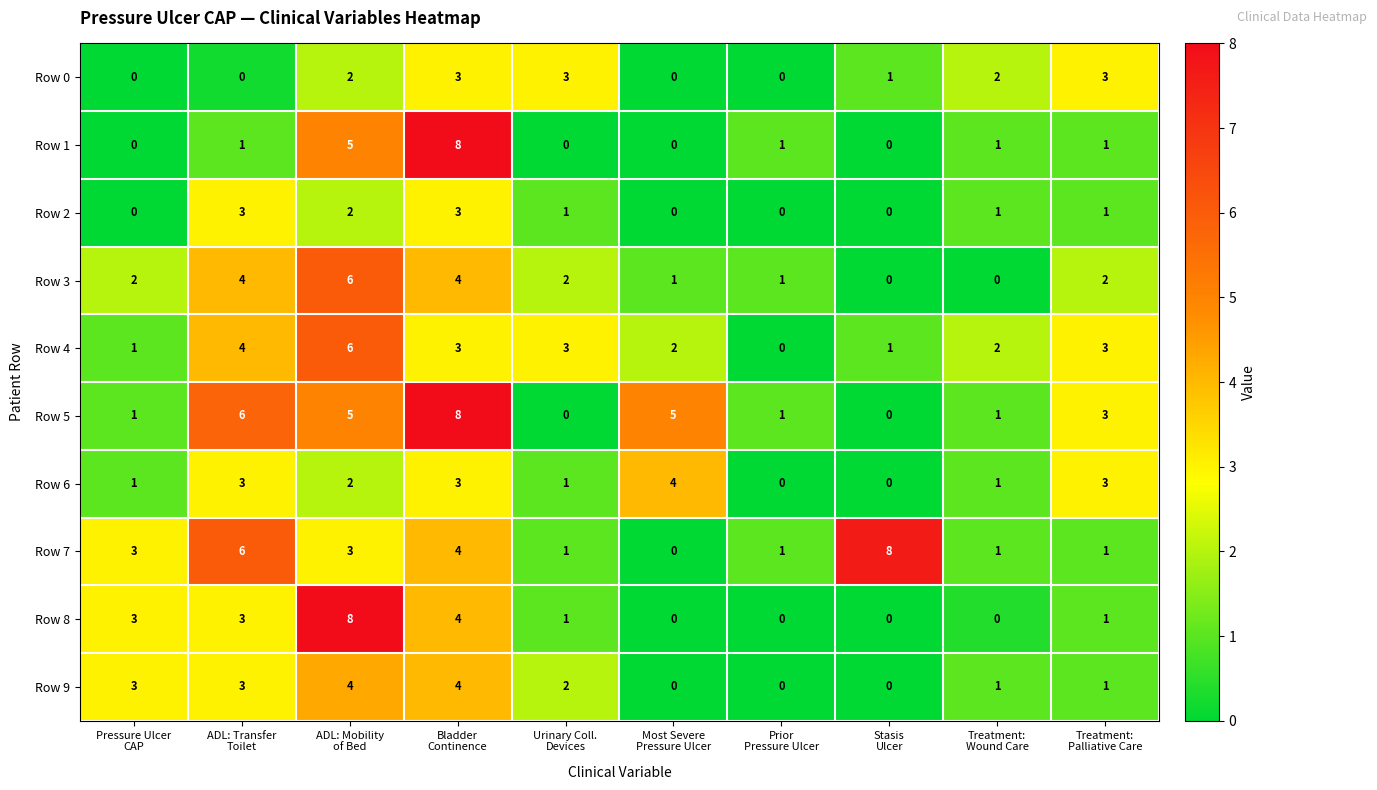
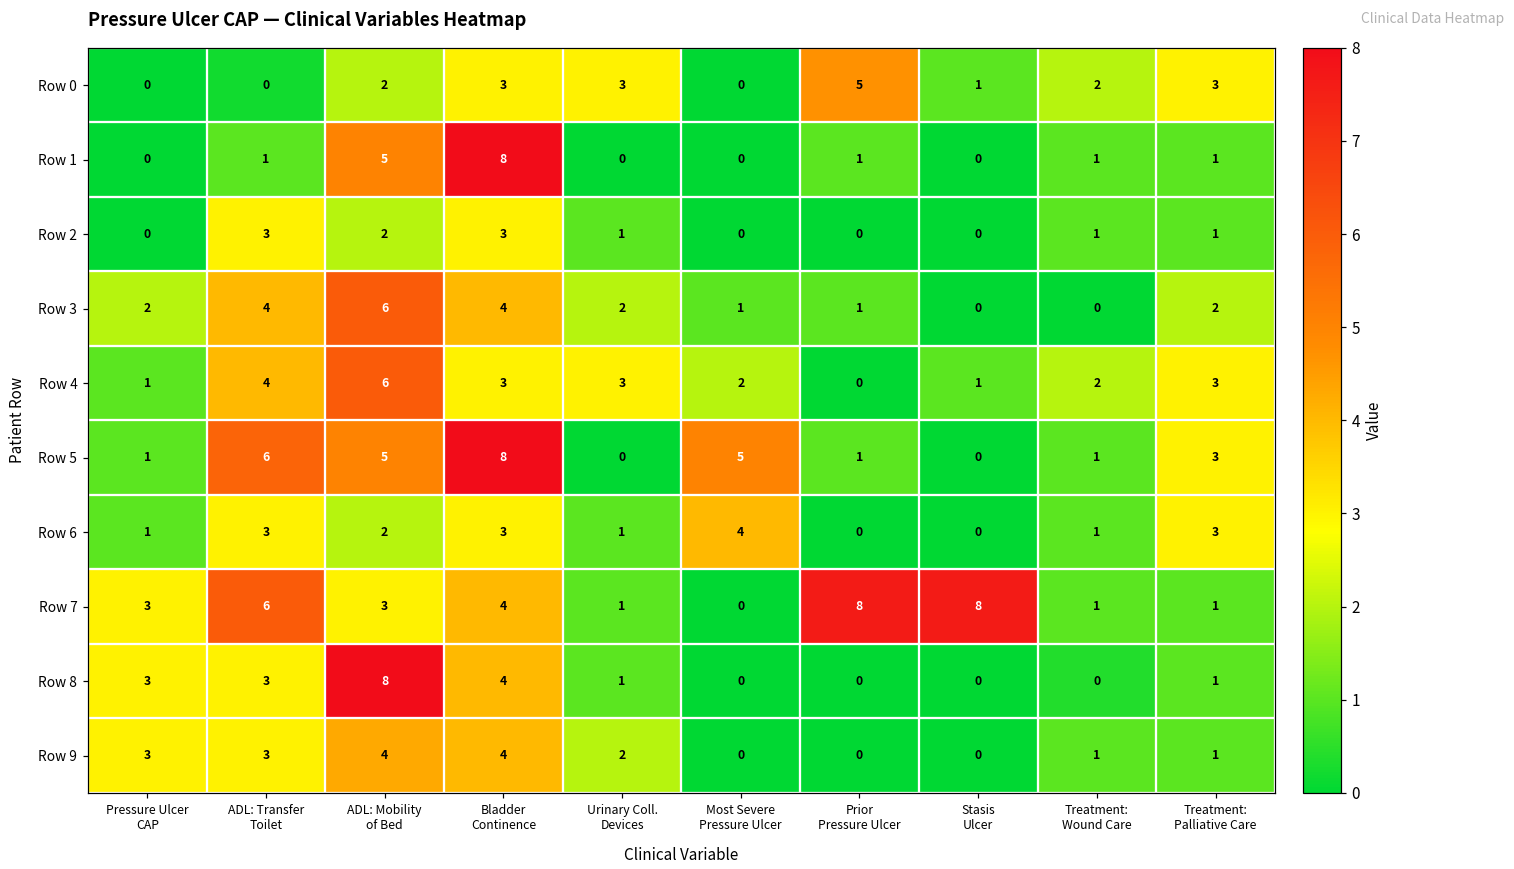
Row 0, Prior Pressure Ulcer: 0 -> 5
Row 7, Prior Pressure Ulcer: 1 -> 8
